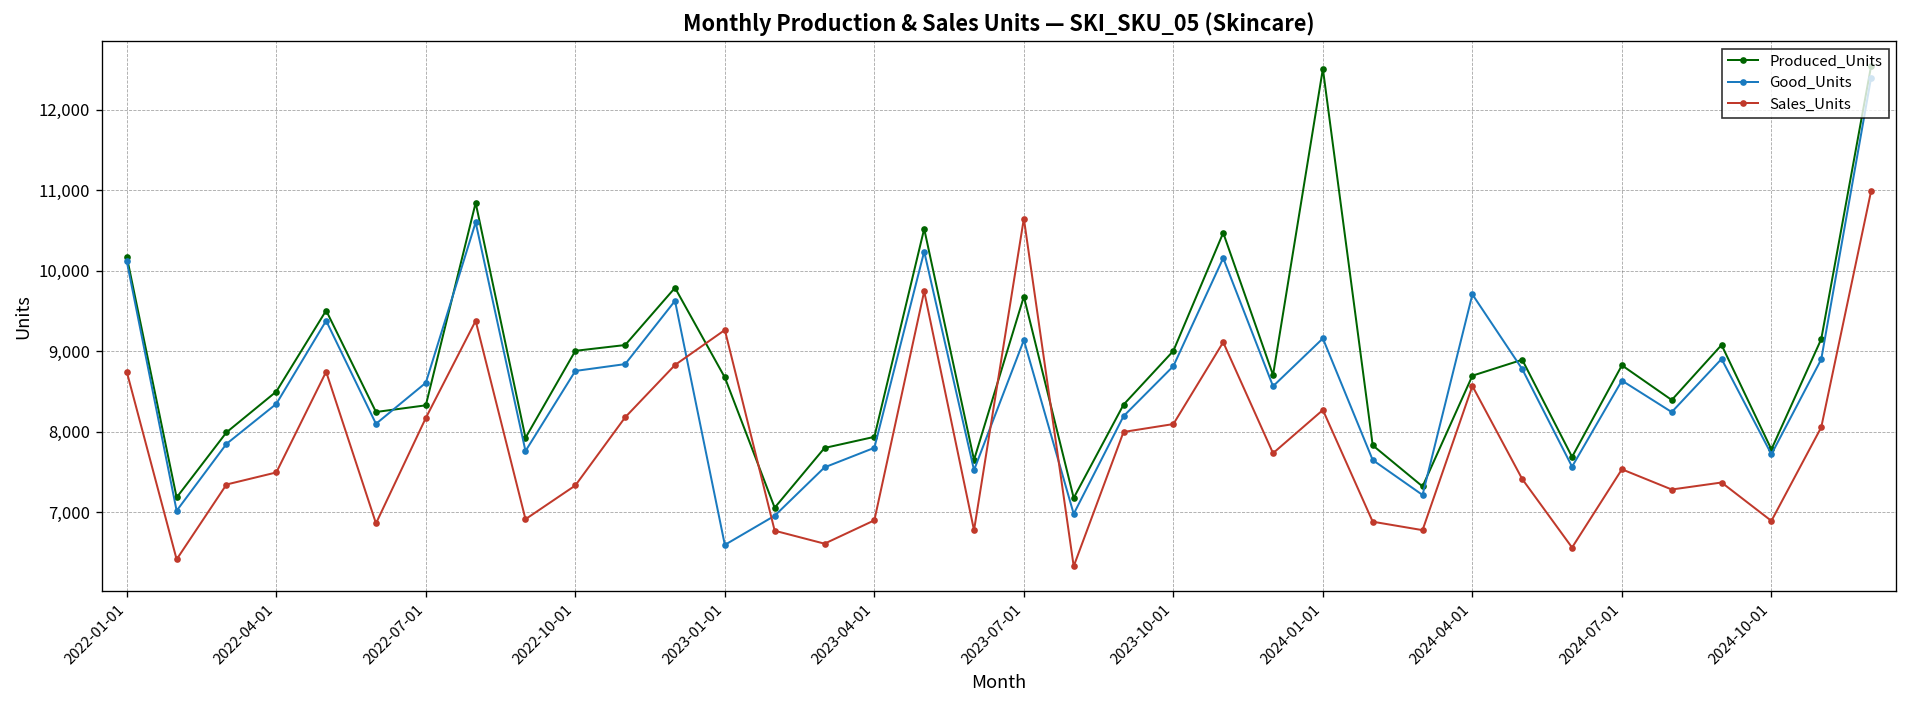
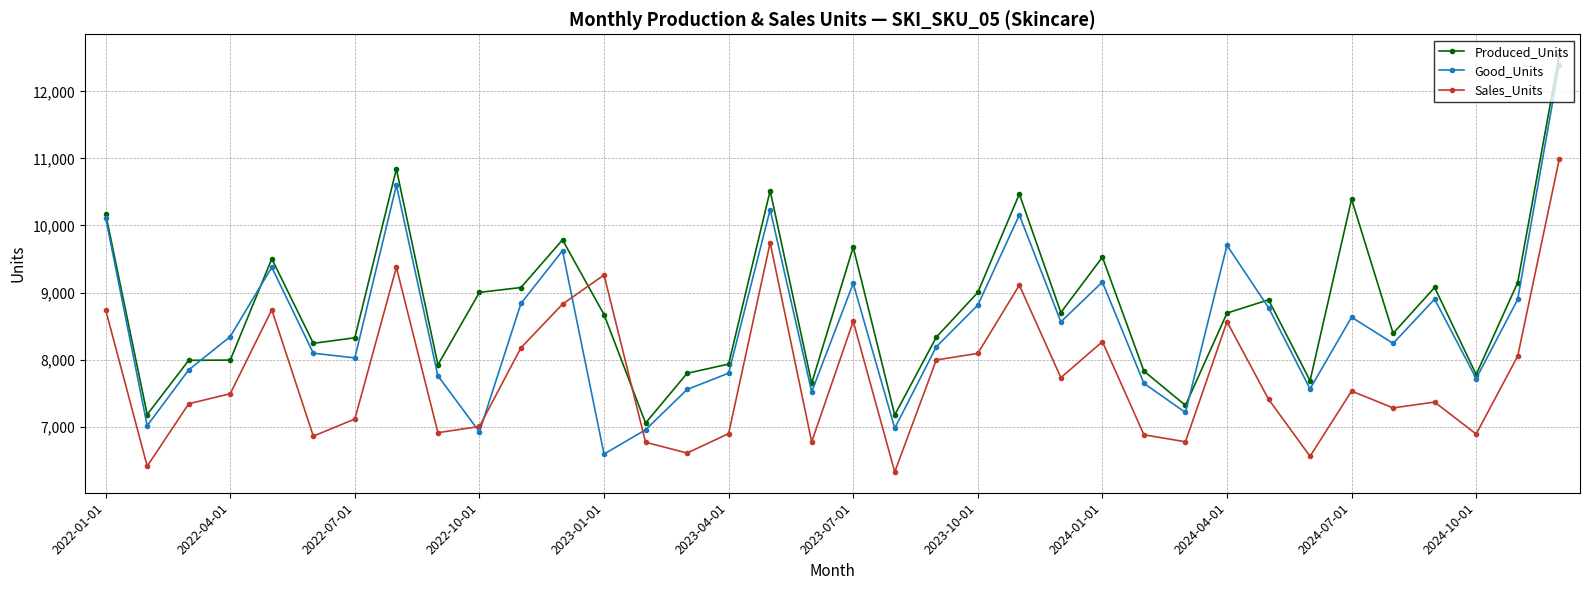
Produced_Units, 2022-04-01: 8,500 -> 8,000
Good_Units, 2022-07-01: 8,600 -> 8,000
Sales_Units, 2022-07-01: 8,200 -> 7,100
Good_Units, 2022-10-01: 8,800 -> 6,900
Sales_Units, 2022-10-01: 7,300 -> 7,000
Sales_Units, 2023-07-01: 10,600 -> 8,600
Produced_Units, 2024-01-01: 12,500 -> 9,500
Produced_Units, 2024-07-01: 8,800 -> 10,400
